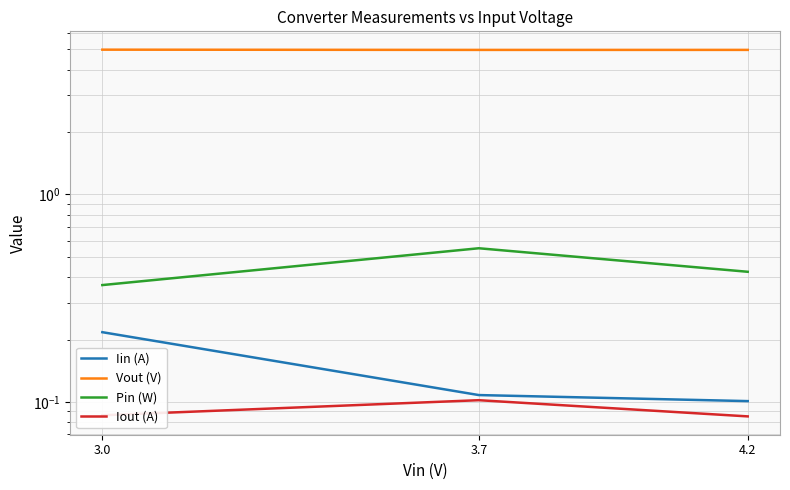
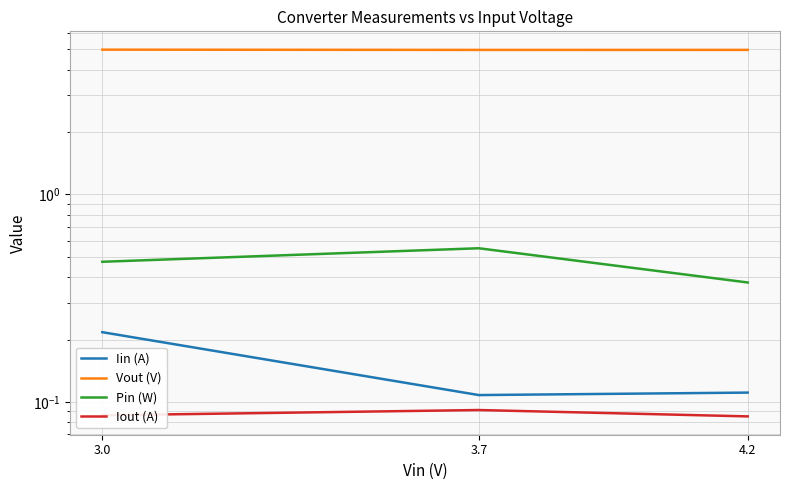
Pin (W), 3.0: 0.37 -> 0.47
Iout (A), 3.7: 0.10 -> 0.09
Iin (A), 4.2: 0.10 -> 0.11
Pin (W), 4.2: 0.42 -> 0.38
